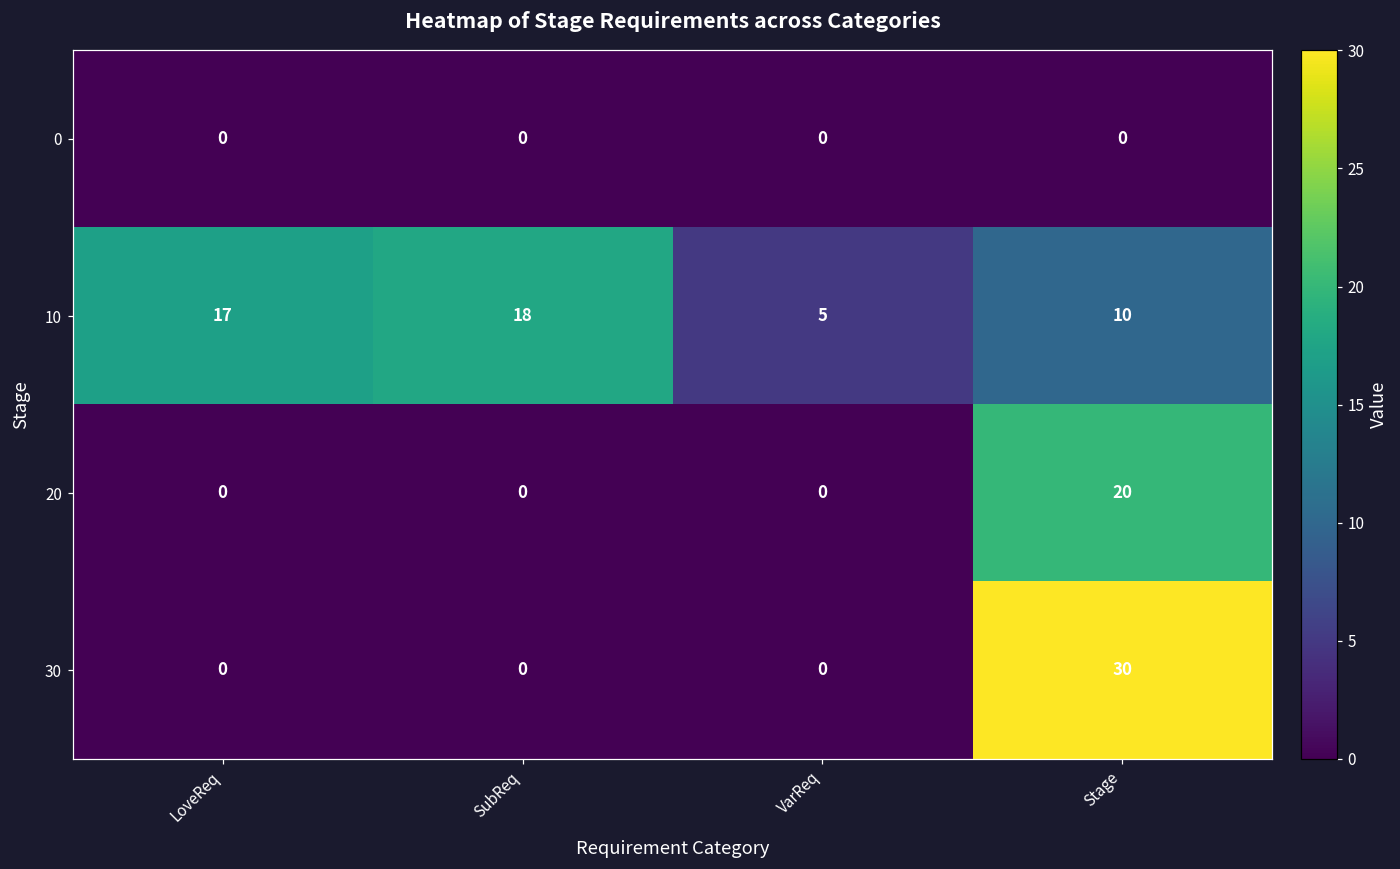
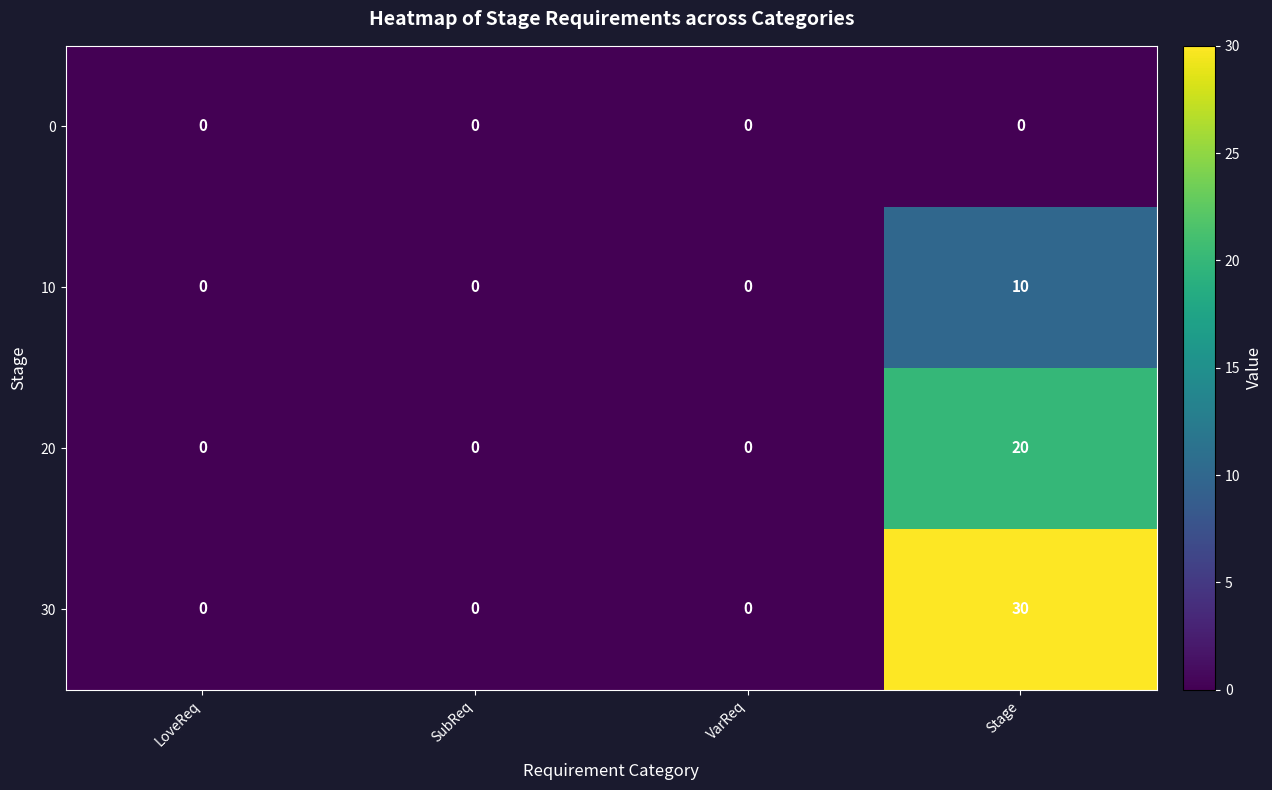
10, LoveReq: 17 -> 0
10, SubReq: 18 -> 0
10, VarReq: 5 -> 0
